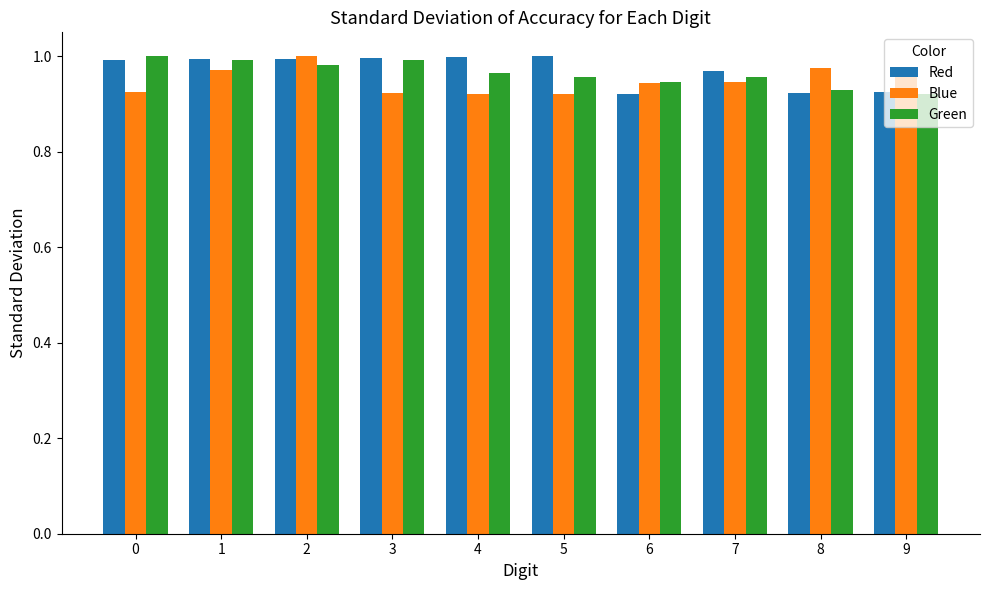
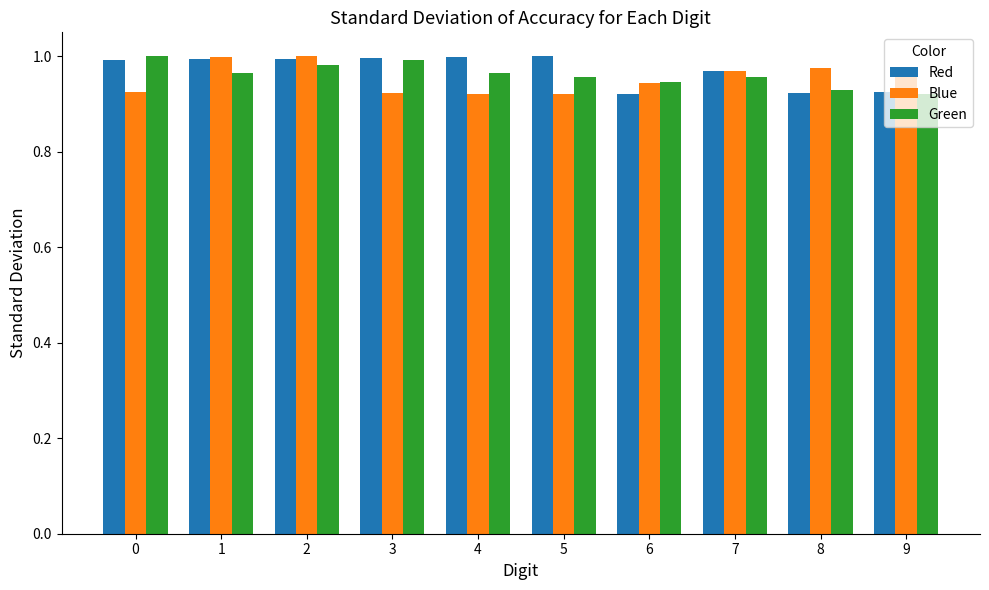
Blue, 1: 0.97 -> 1.00
Green, 1: 0.99 -> 0.96
Blue, 7: 0.95 -> 0.97
